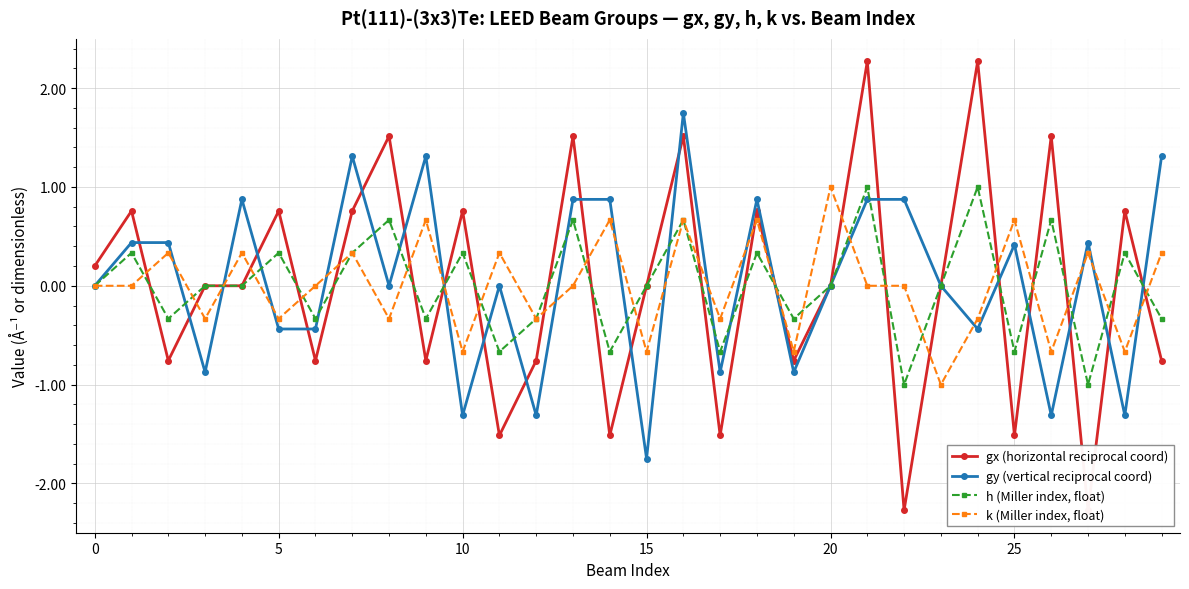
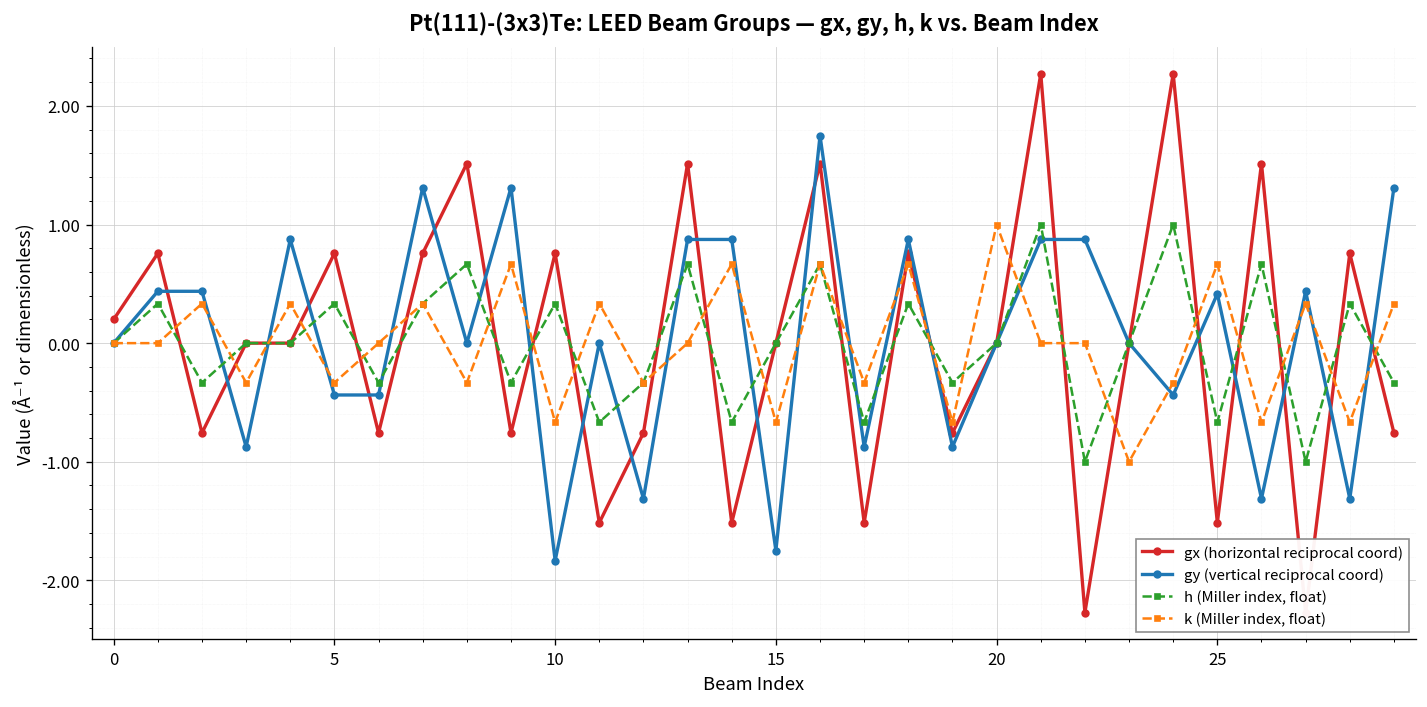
gy (vertical reciprocal coord), 10: -1.3 -> -1.8
